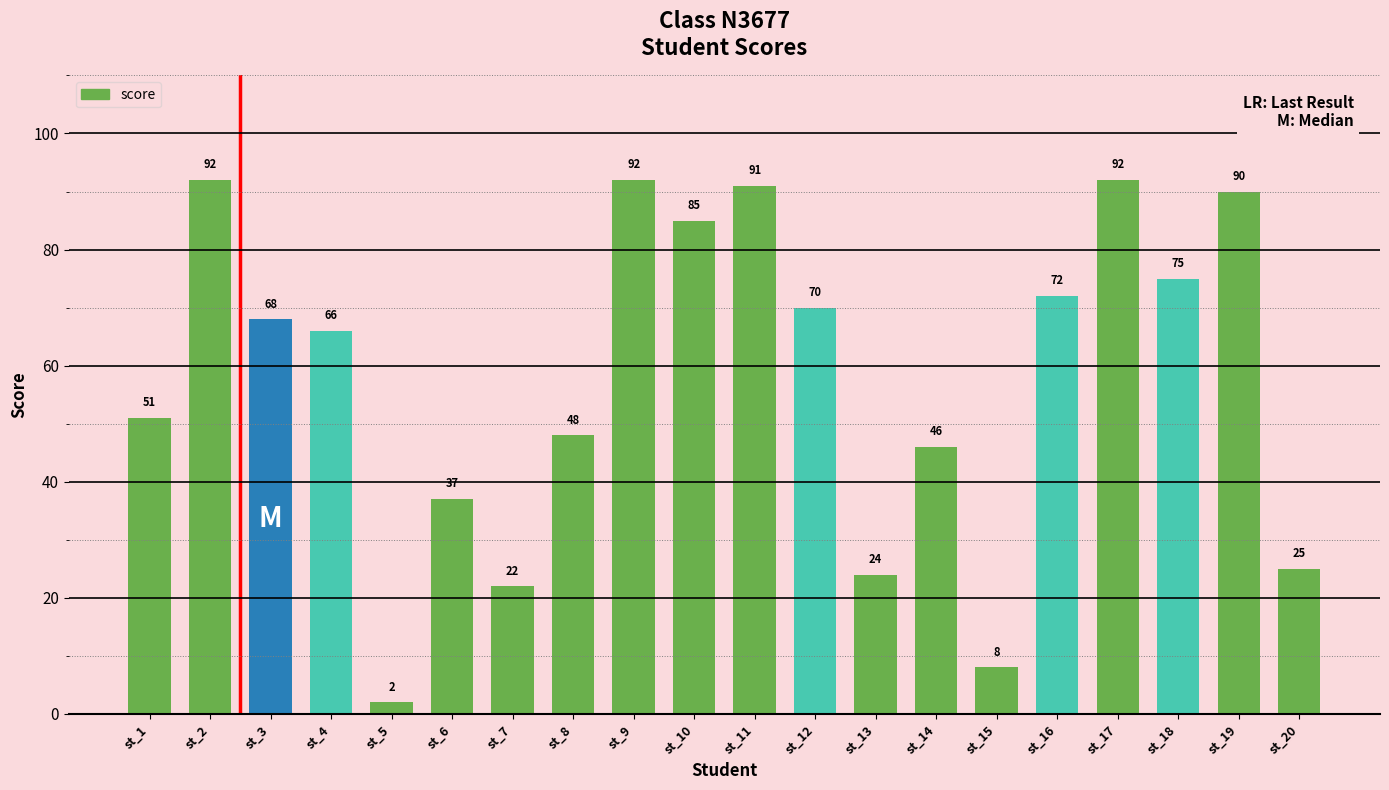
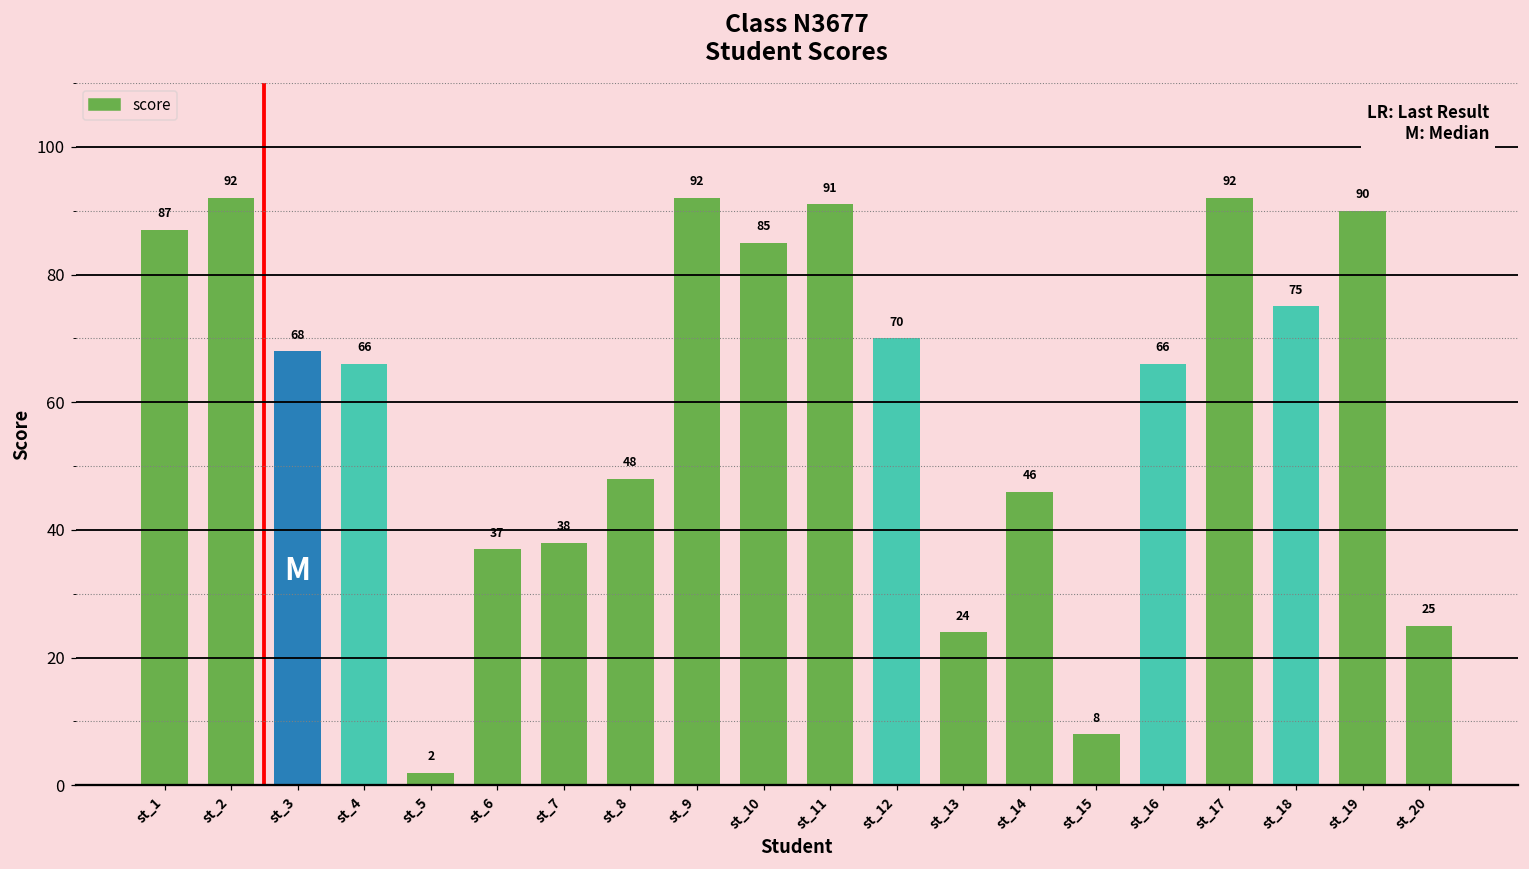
st_1: 51 -> 87
st_7: 22 -> 38
st_16: 72 -> 66
